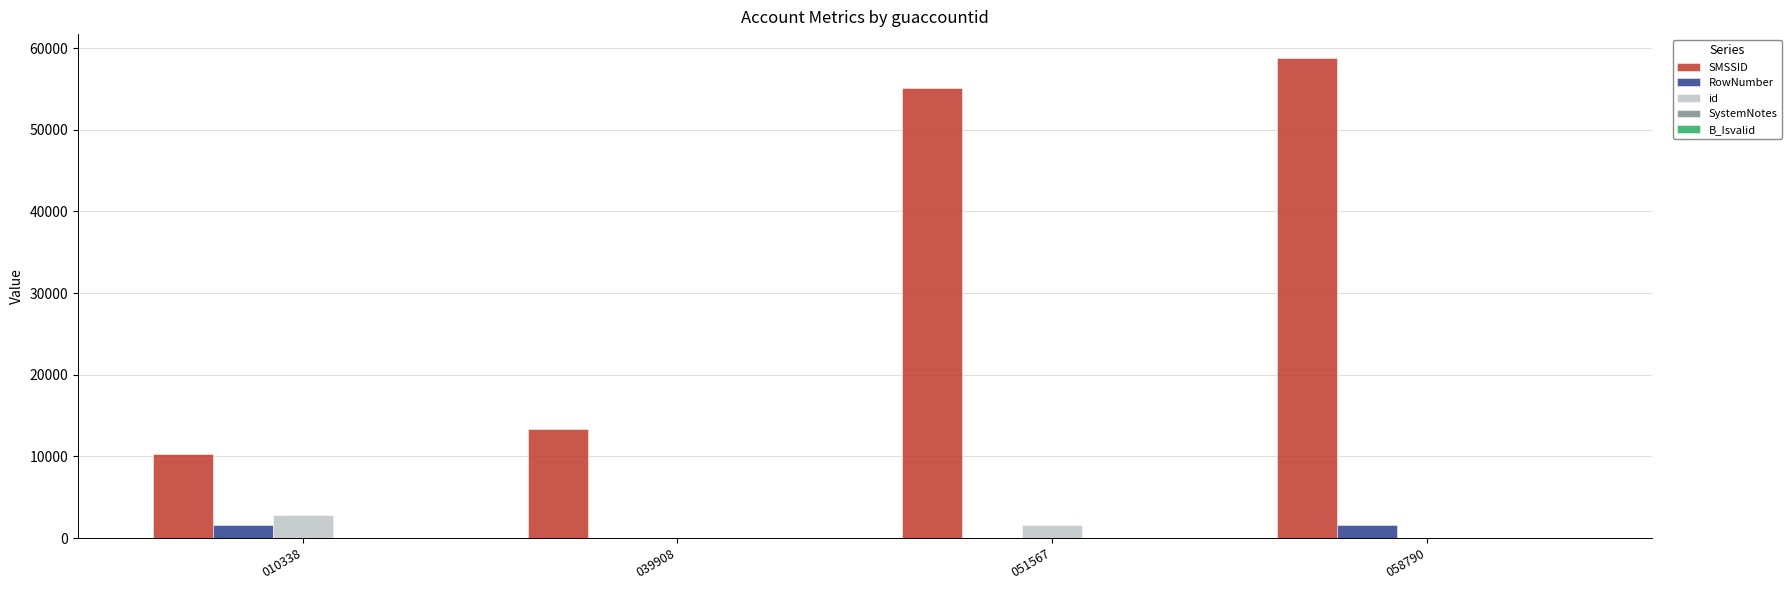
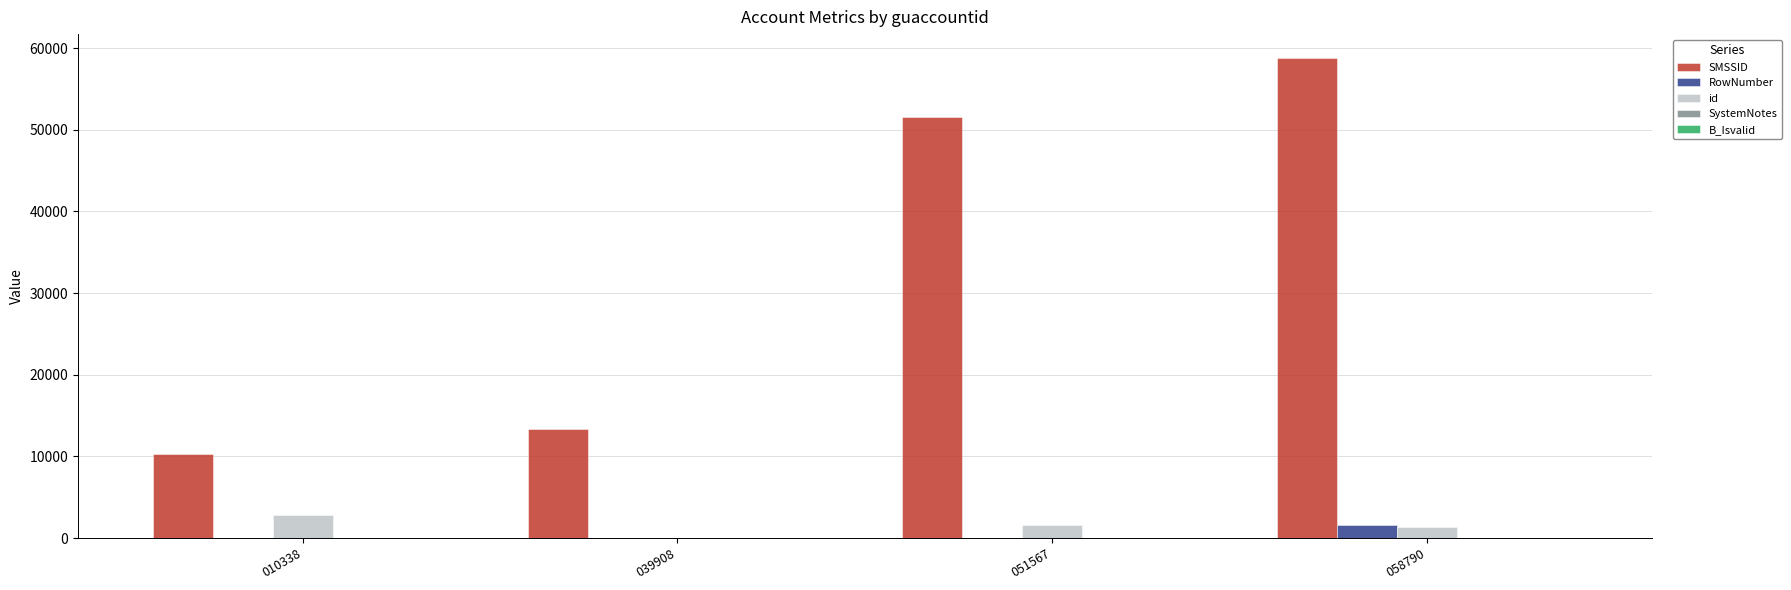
RowNumber, 010338: 2000 -> 0
SMSSID, 051567: 55000 -> 52000
id, 058790: 0 -> 1000
